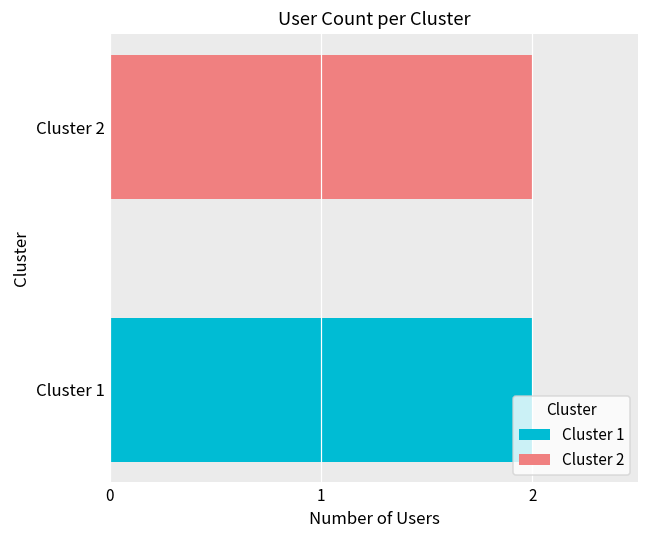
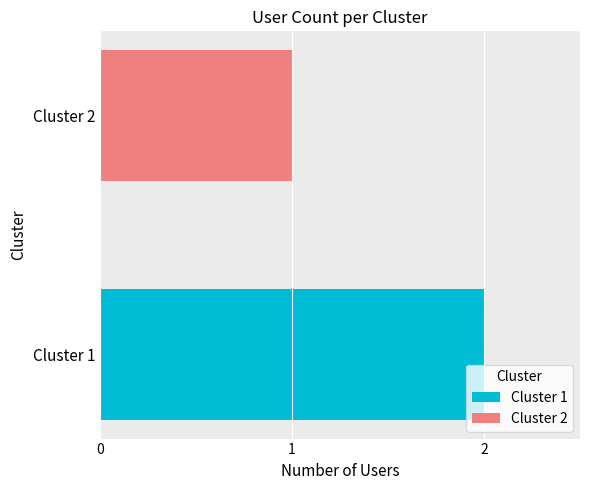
Cluster 2: 2 -> 1
